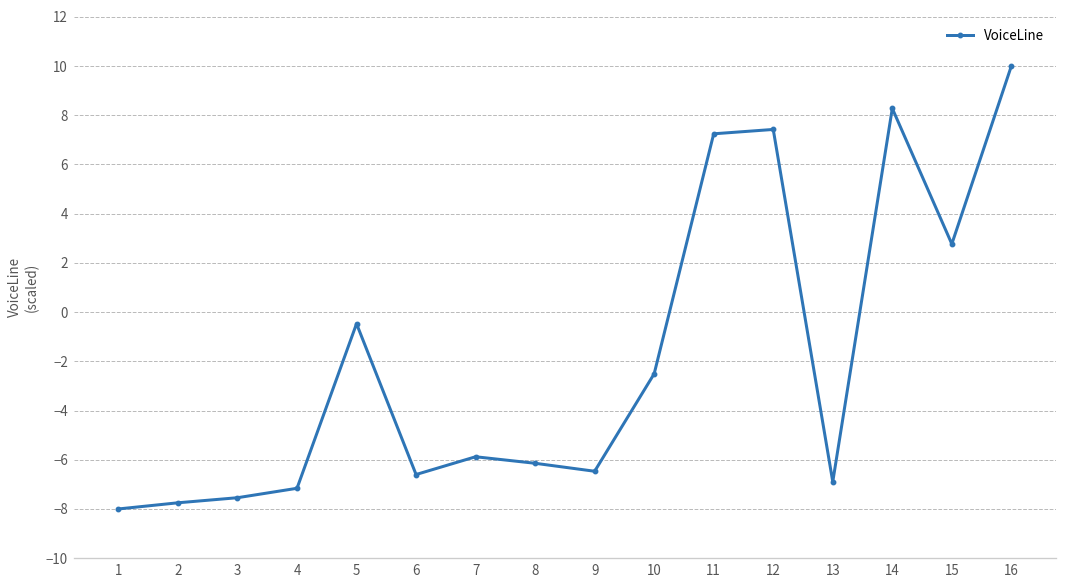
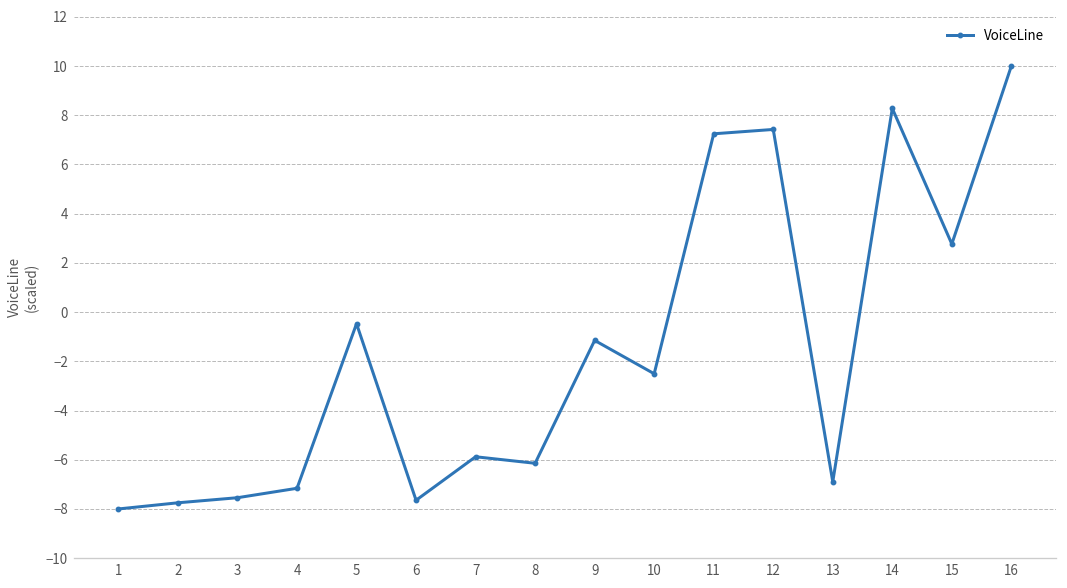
6: -6.6 -> -7.6
9: -6.5 -> -1.2
